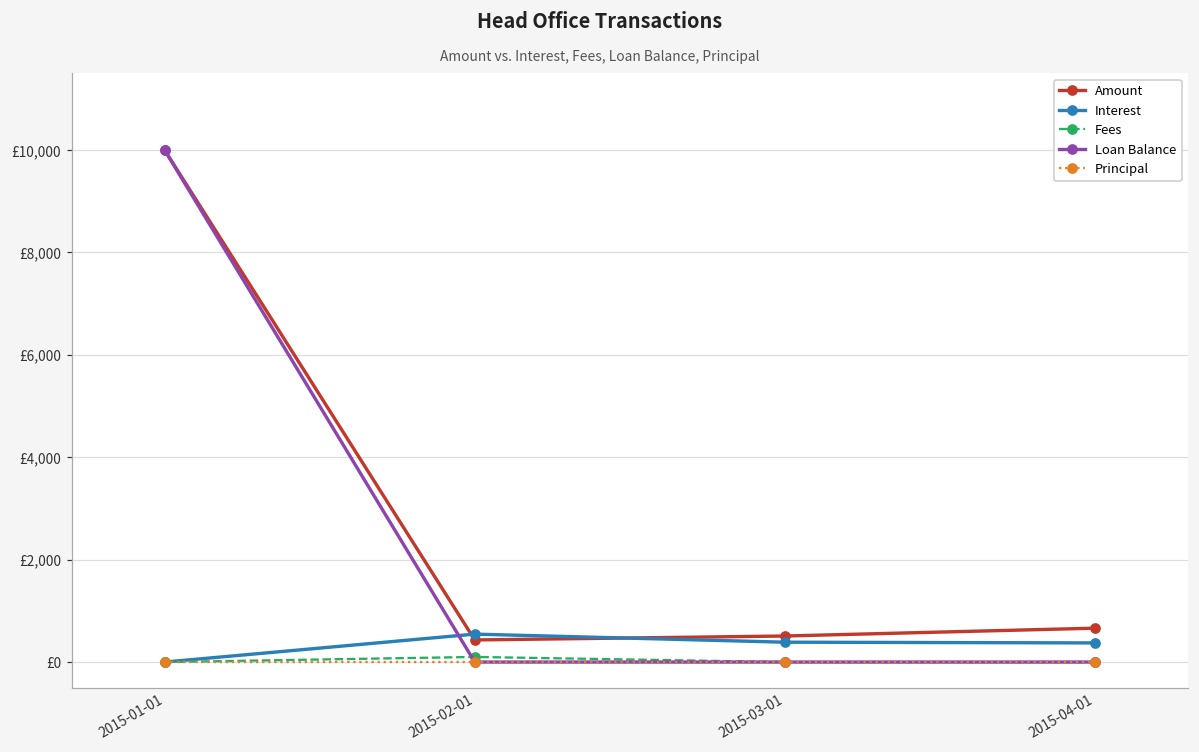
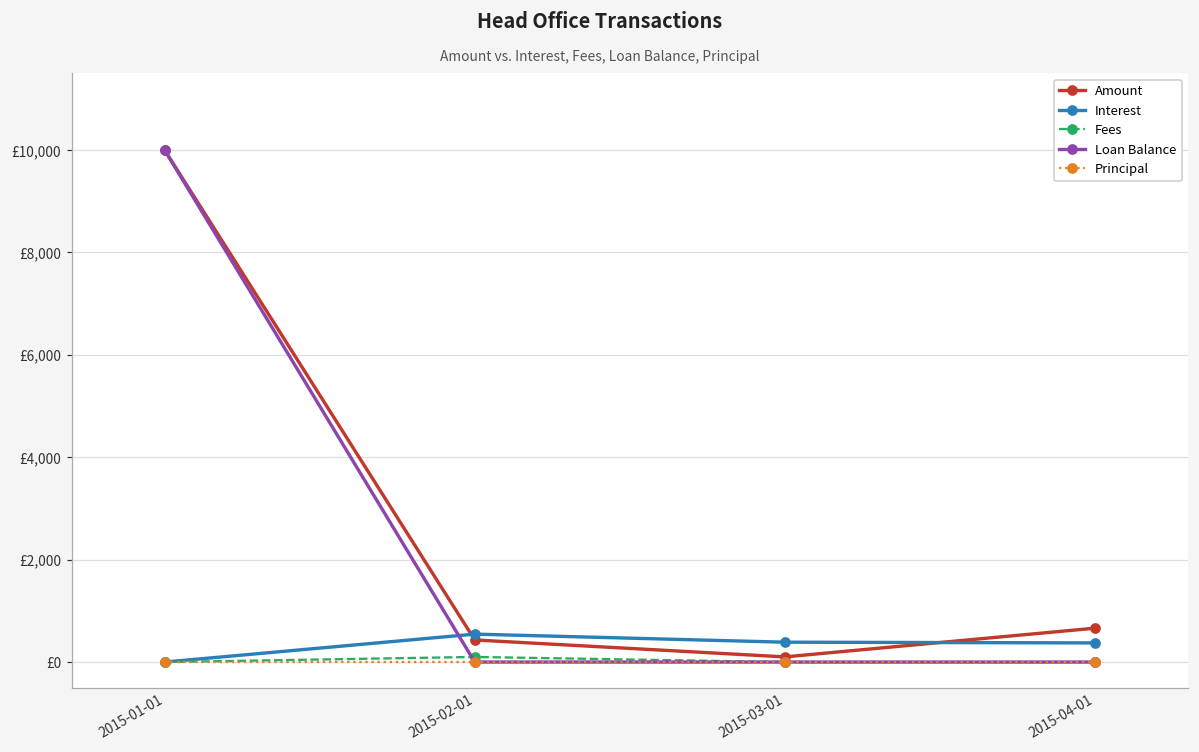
Amount, 2015-03-01: £500 -> £100
